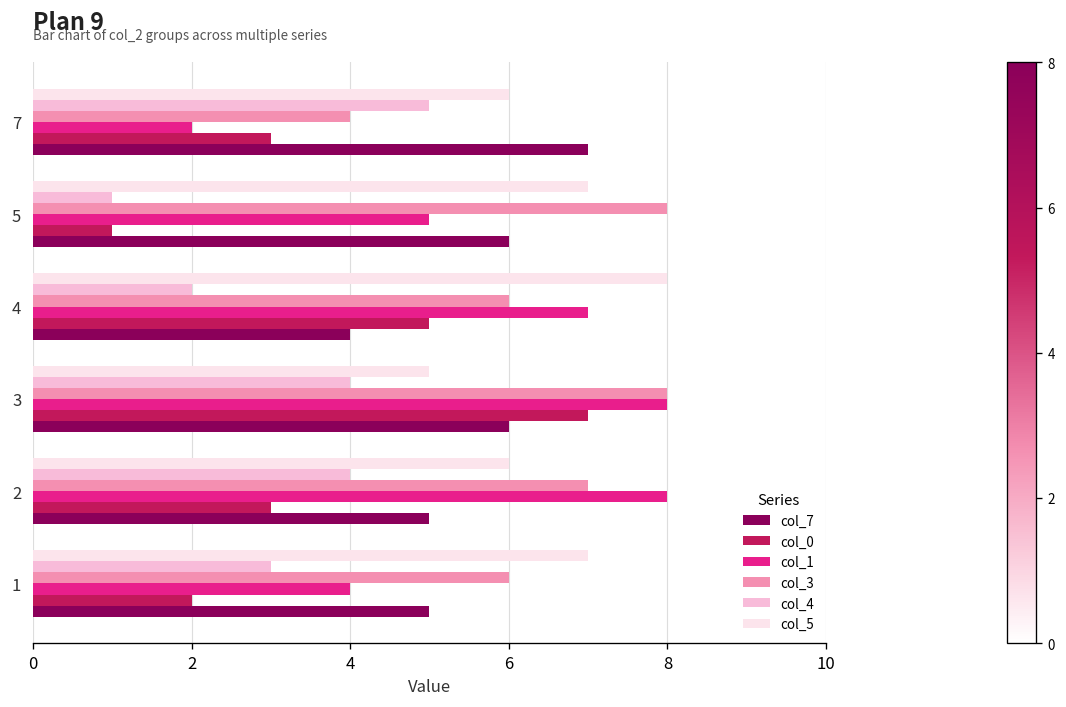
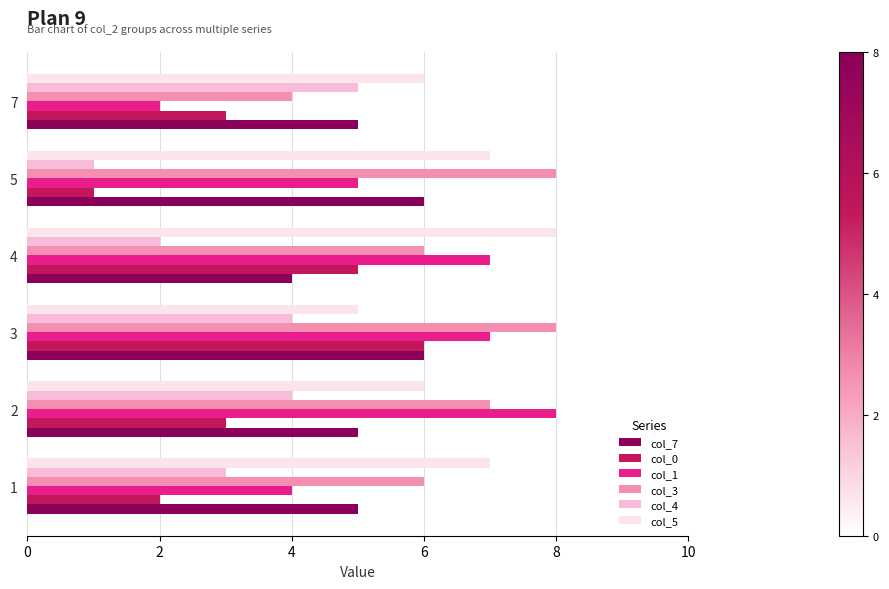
col_7, 7: 7 -> 5
col_1, 3: 8 -> 7
col_0, 3: 7 -> 6
